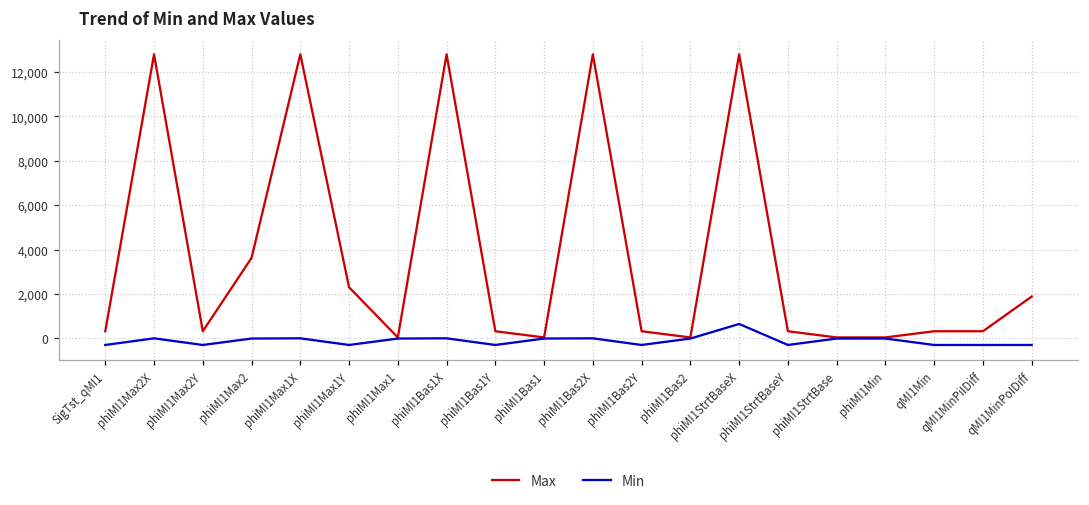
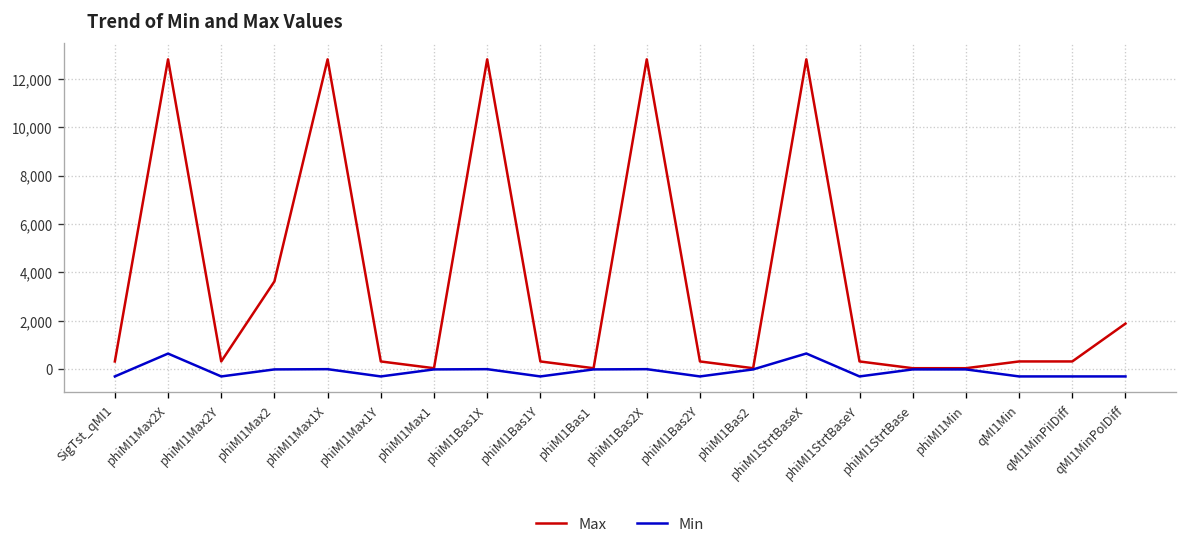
Min, phiMI1Max2X: 0 -> 600
Max, phiMI1Max1Y: 2,300 -> 300
